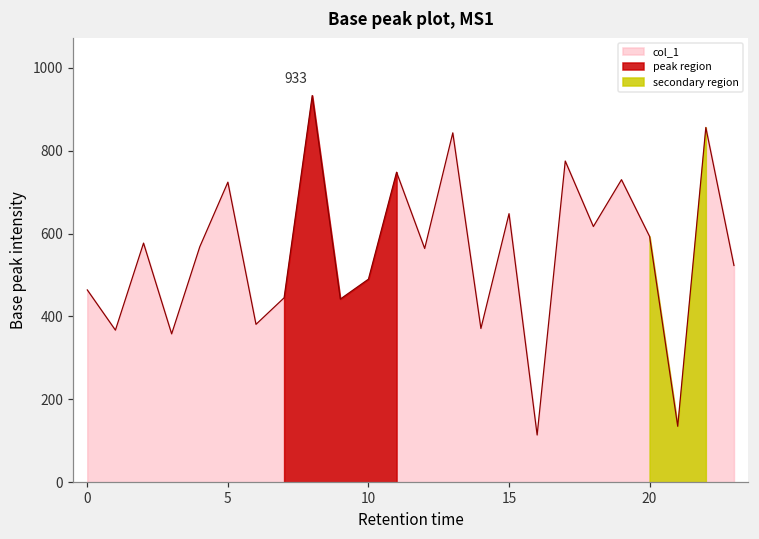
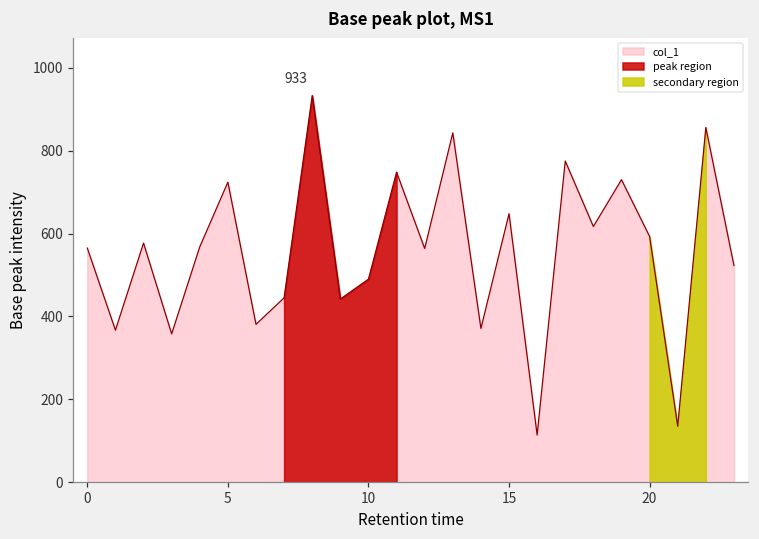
col_1, 0: 460 -> 570
